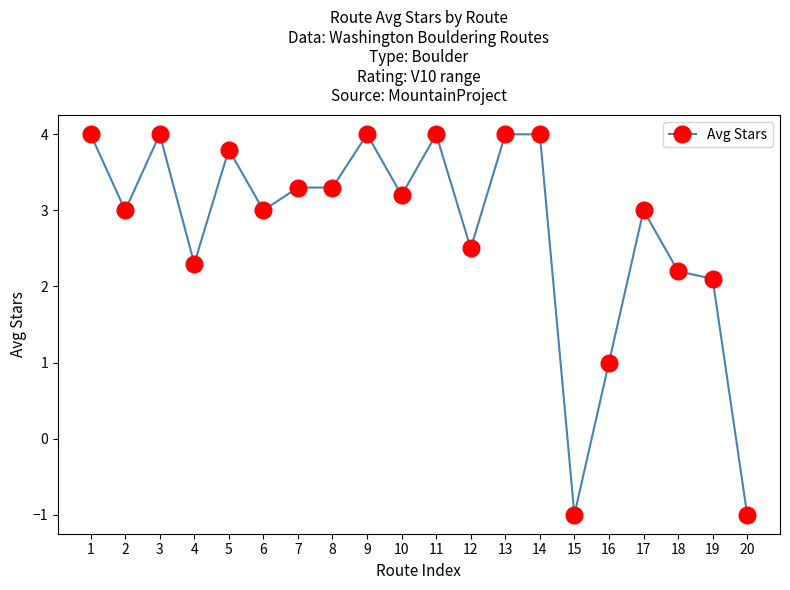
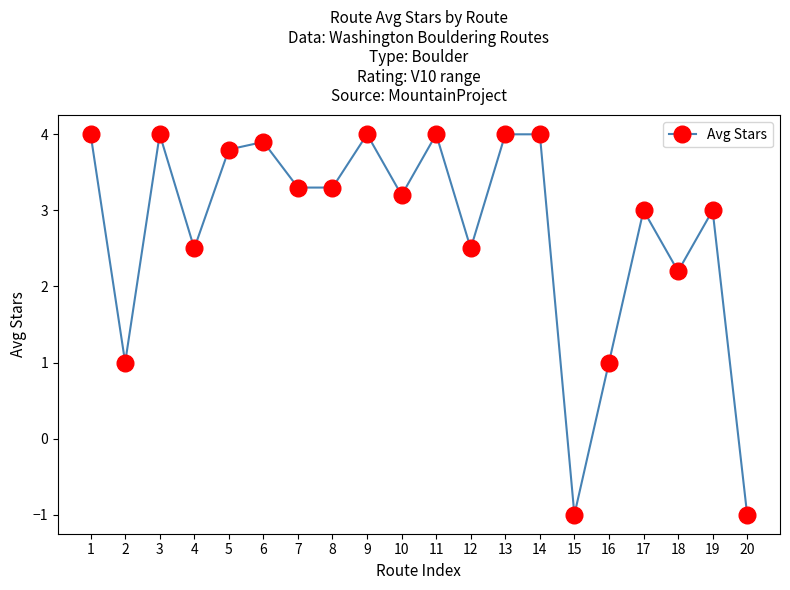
2: 3 -> 1
4: 2.3 -> 2.5
6: 3.0 -> 3.9
19: 2.1 -> 3.0
